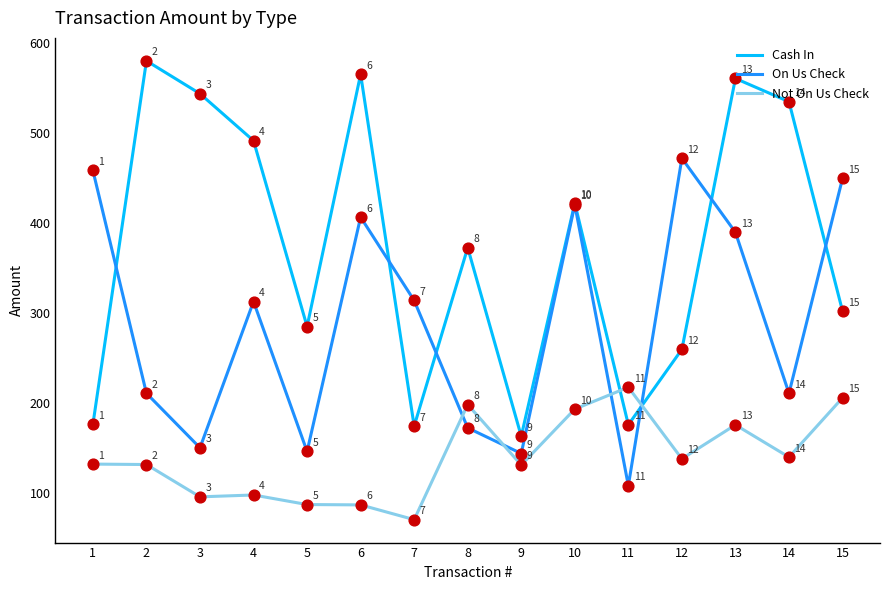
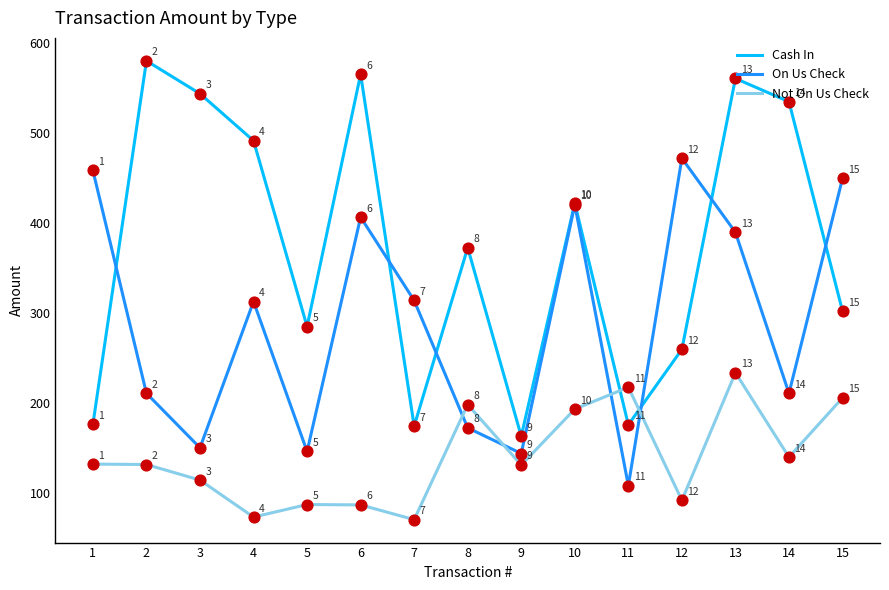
Not On Us Check, 3: 100 -> 110
Not On Us Check, 4: 100 -> 70
Not On Us Check, 12: 140 -> 90
Not On Us Check, 13: 180 -> 230
